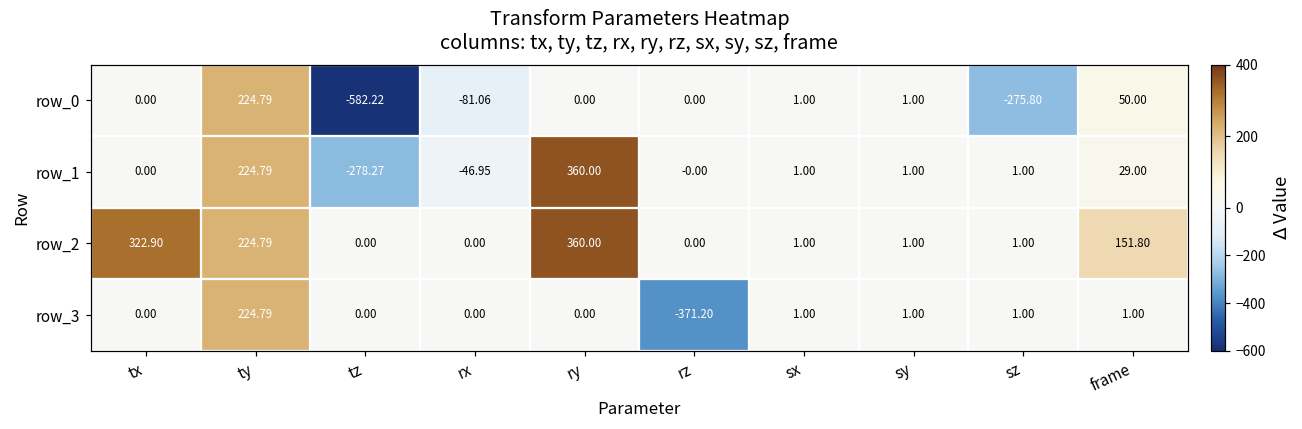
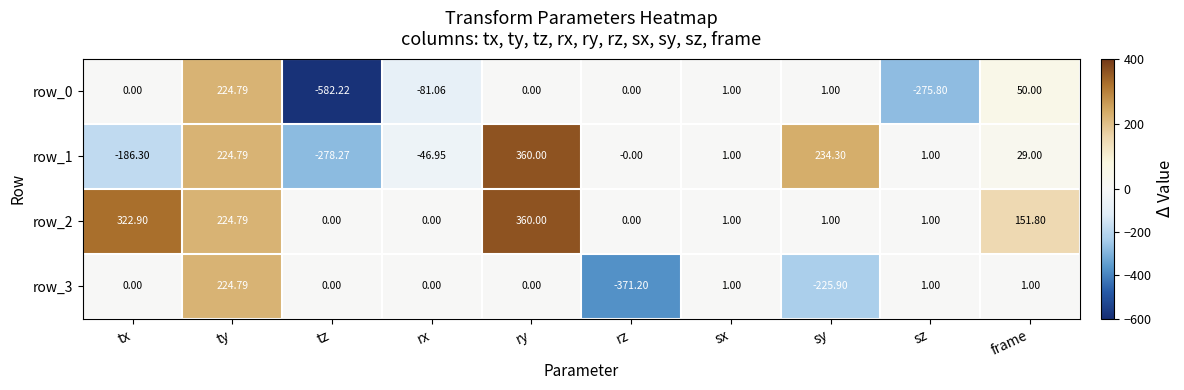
row_1, tx: 0.00 -> -186.30
row_1, sy: 1.00 -> 234.30
row_3, sy: 1.00 -> -225.90
